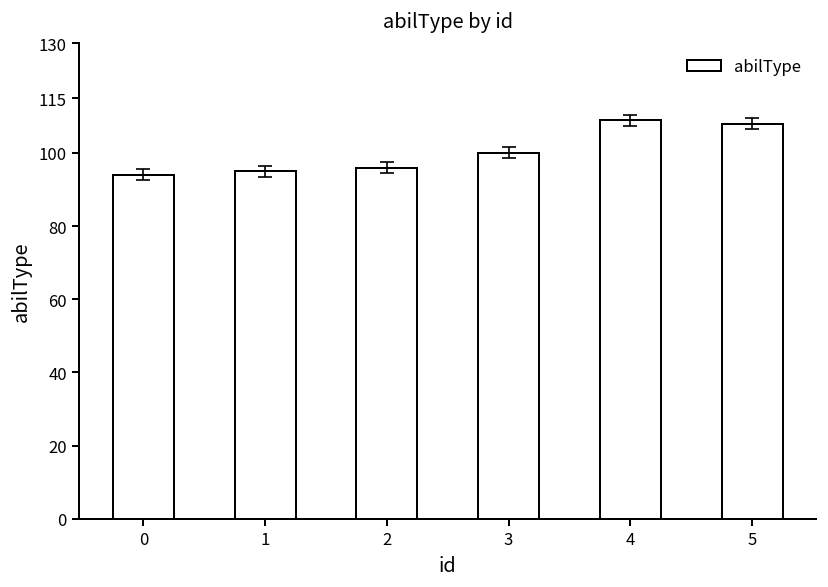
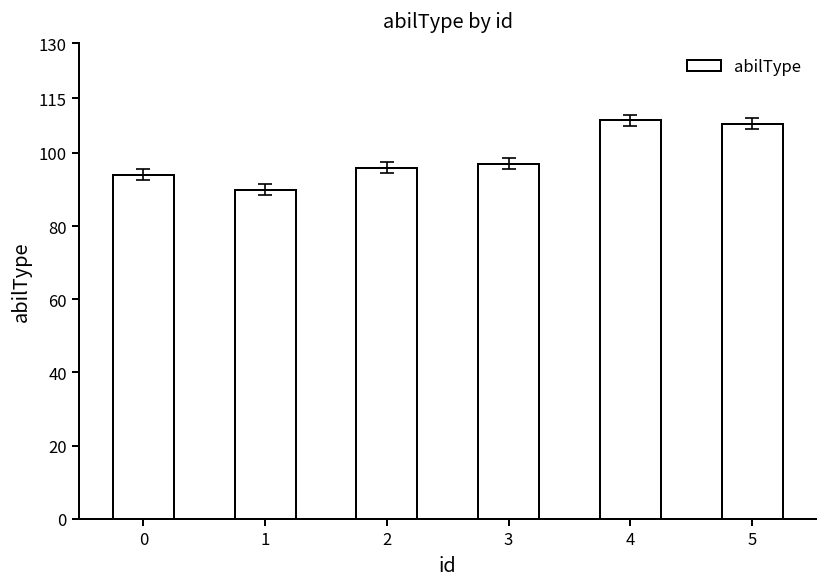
abilType, 1: 95 -> 90
abilType, 3: 100 -> 97
